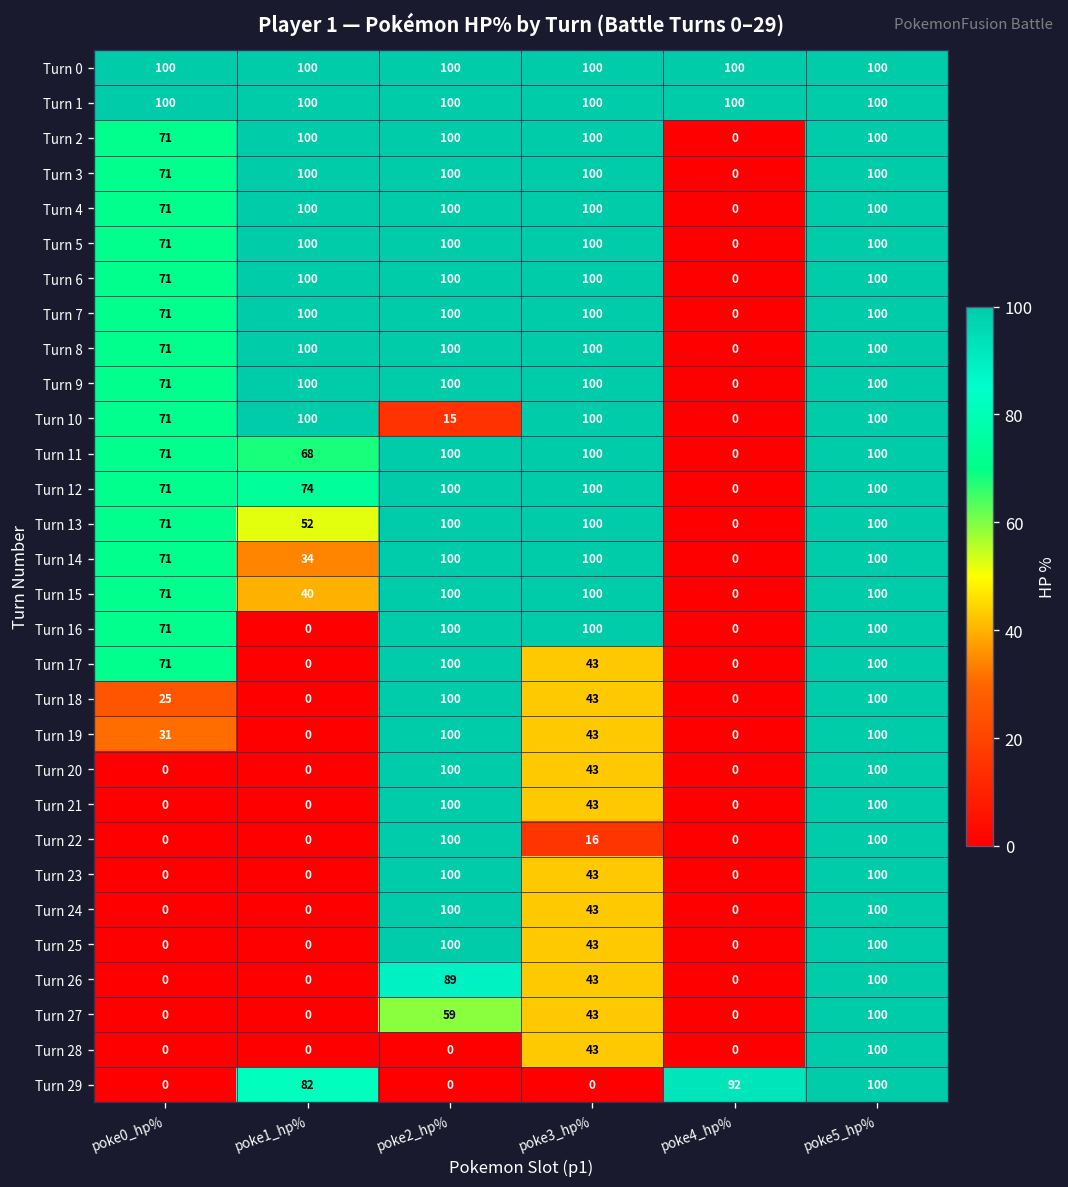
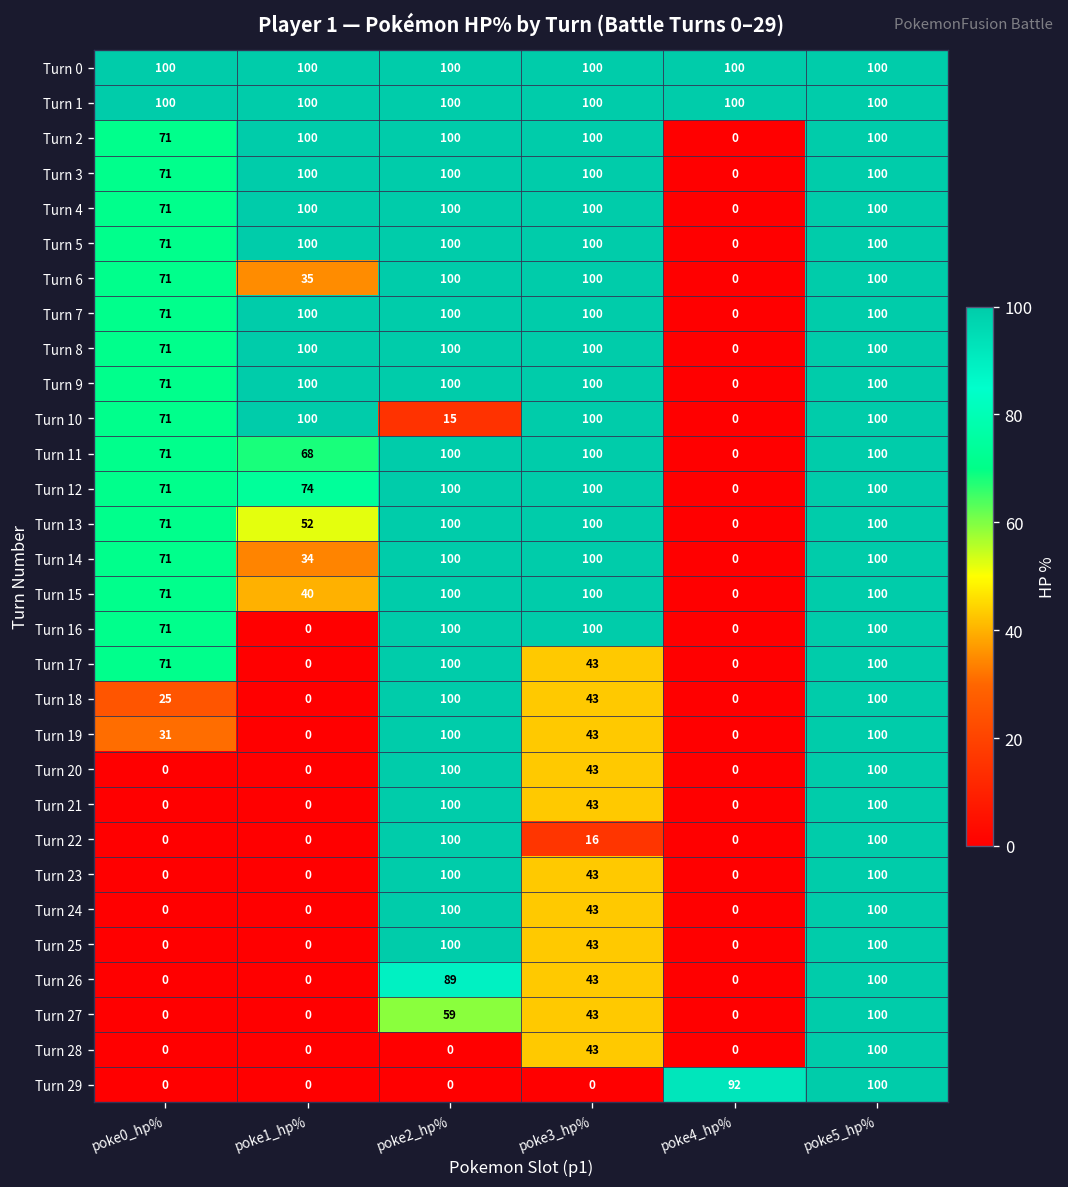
Turn 6, poke1_hp%: 100 -> 35
Turn 29, poke1_hp%: 82 -> 0
